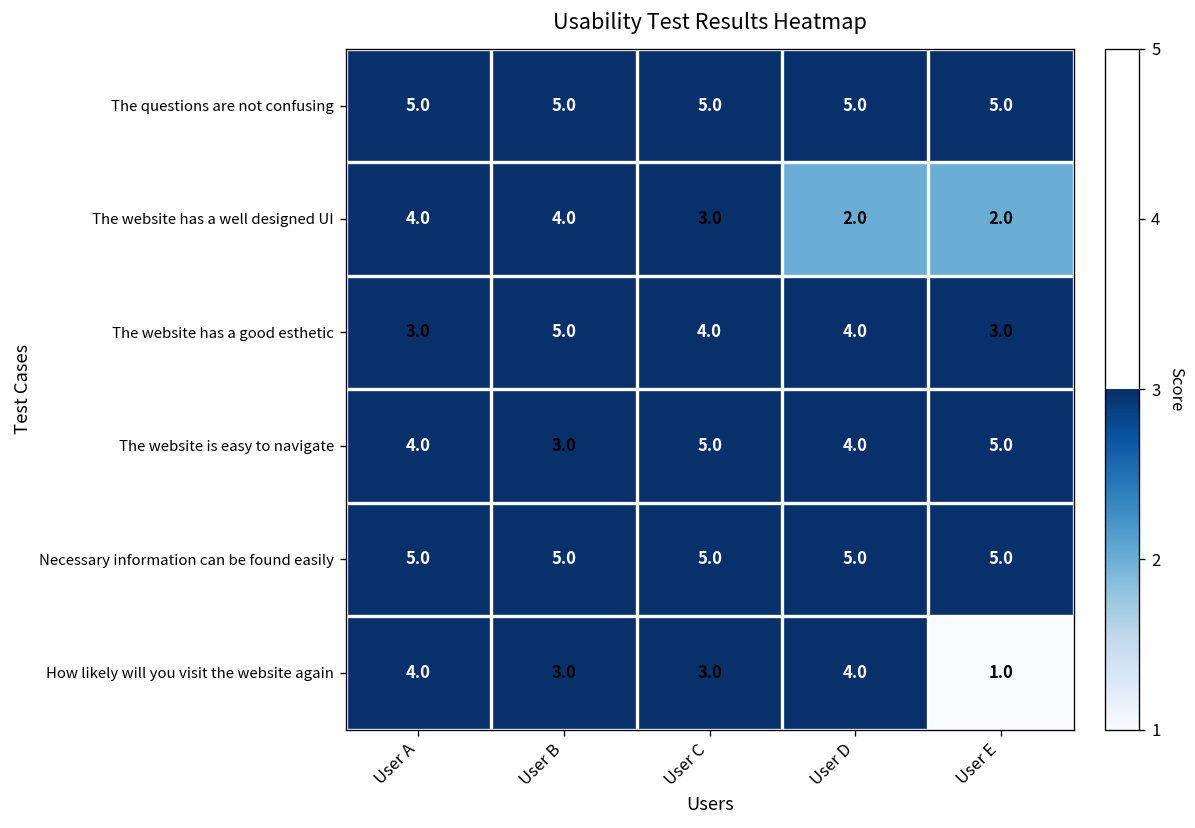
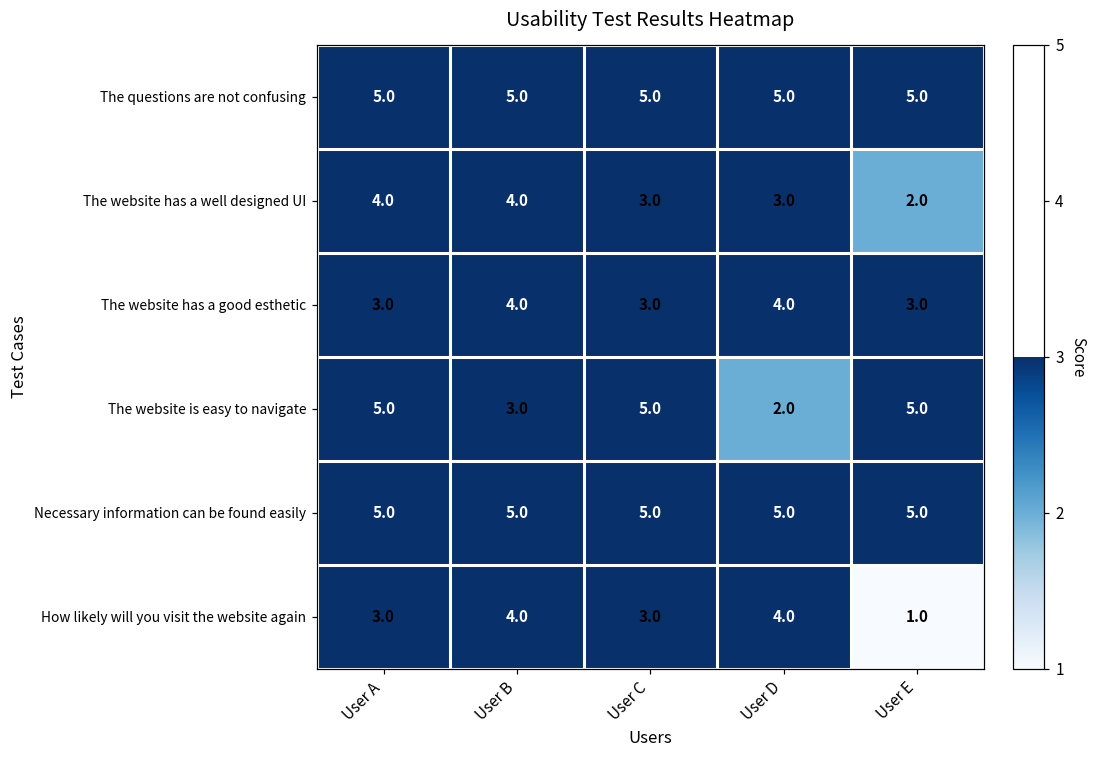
The website has a well designed UI, User D: 2.0 -> 3.0
The website has a good esthetic, User B: 5.0 -> 4.0
The website has a good esthetic, User C: 4.0 -> 3.0
The website is easy to navigate, User A: 4.0 -> 5.0
The website is easy to navigate, User D: 4.0 -> 2.0
How likely will you visit the website again, User A: 4.0 -> 3.0
How likely will you visit the website again, User B: 3.0 -> 4.0
